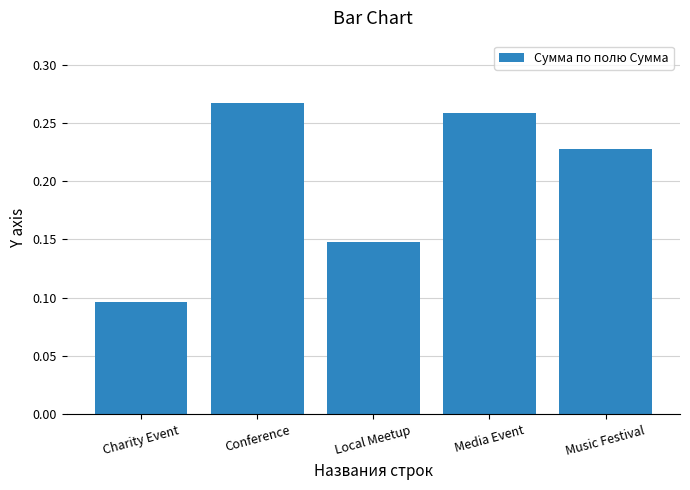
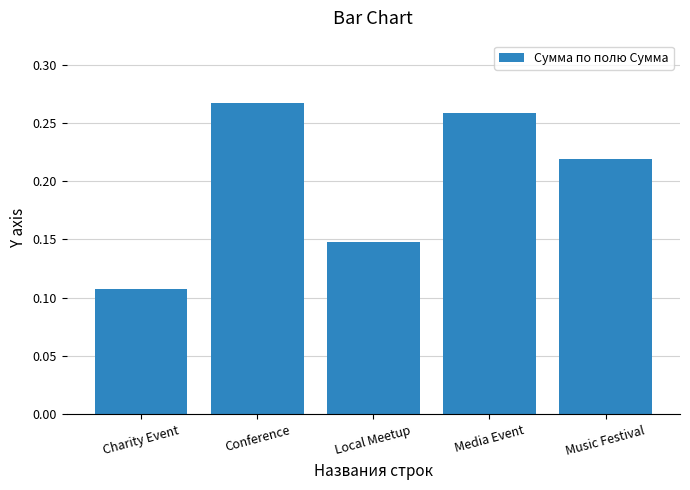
Charity Event: 0.097 -> 0.108
Music Festival: 0.227 -> 0.219
